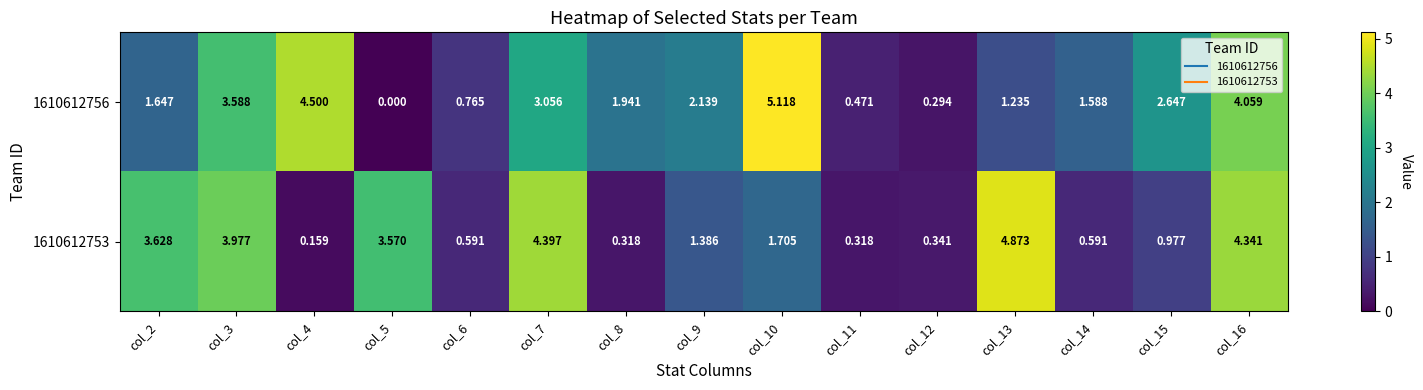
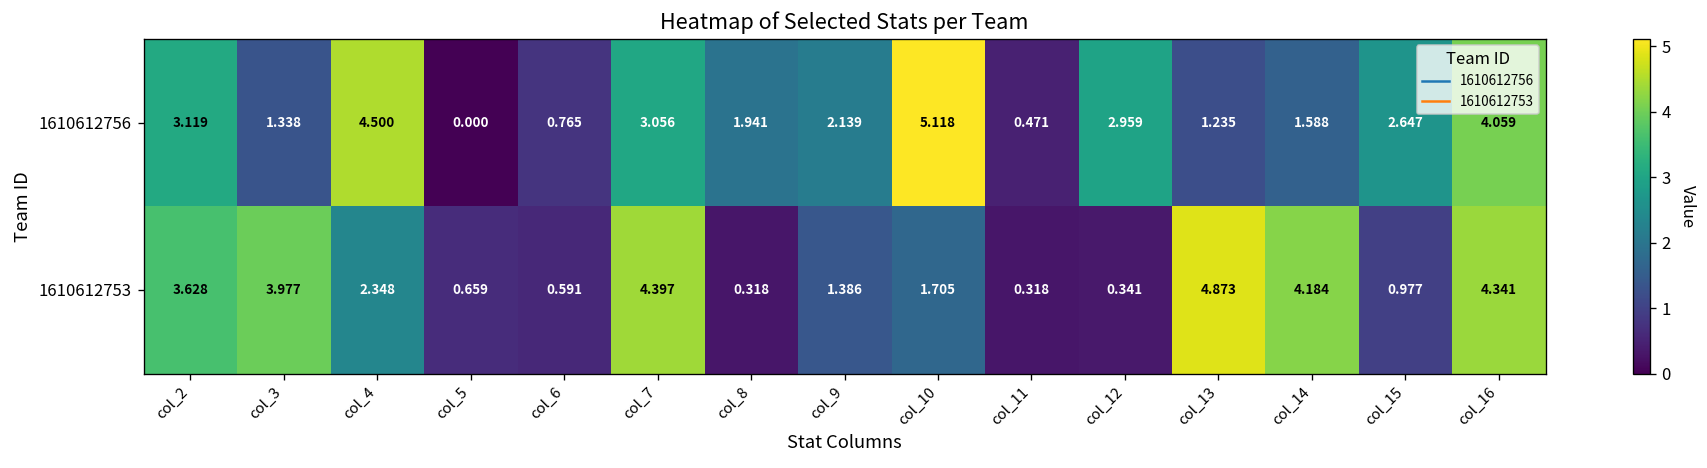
1610612756, col_2: 1.647 -> 3.119
1610612756, col_3: 3.588 -> 1.338
1610612756, col_12: 0.294 -> 2.959
1610612753, col_4: 0.159 -> 2.348
1610612753, col_5: 3.570 -> 0.659
1610612753, col_14: 0.591 -> 4.184
